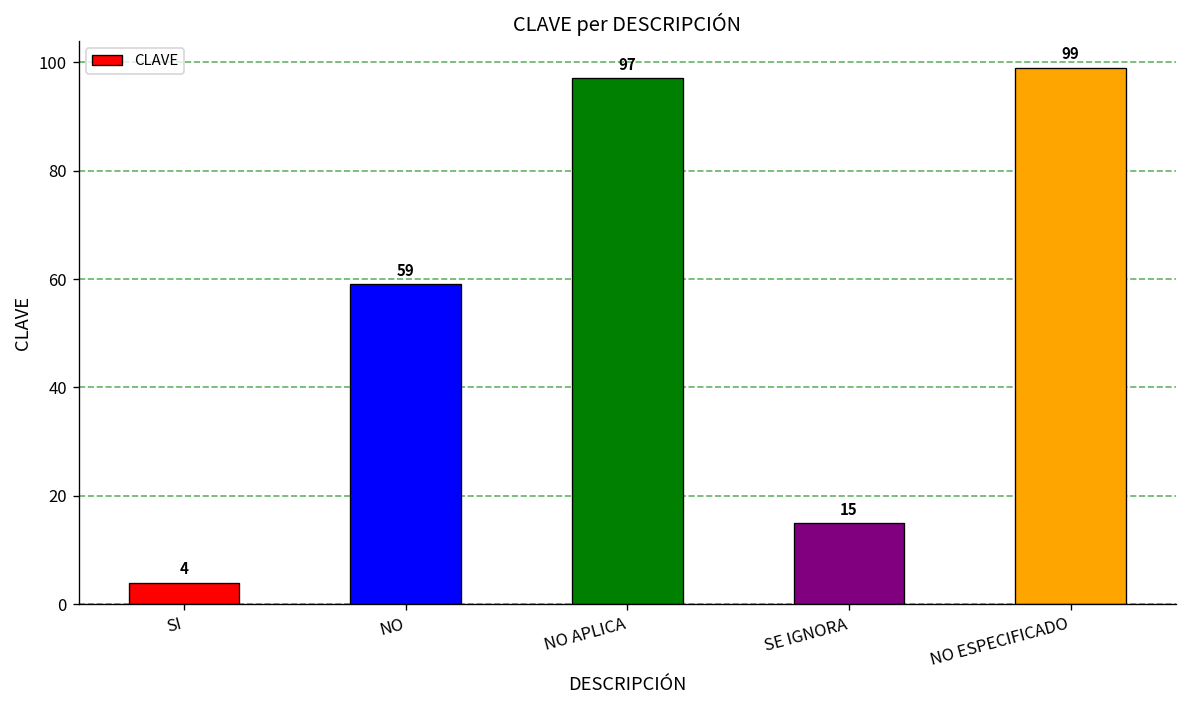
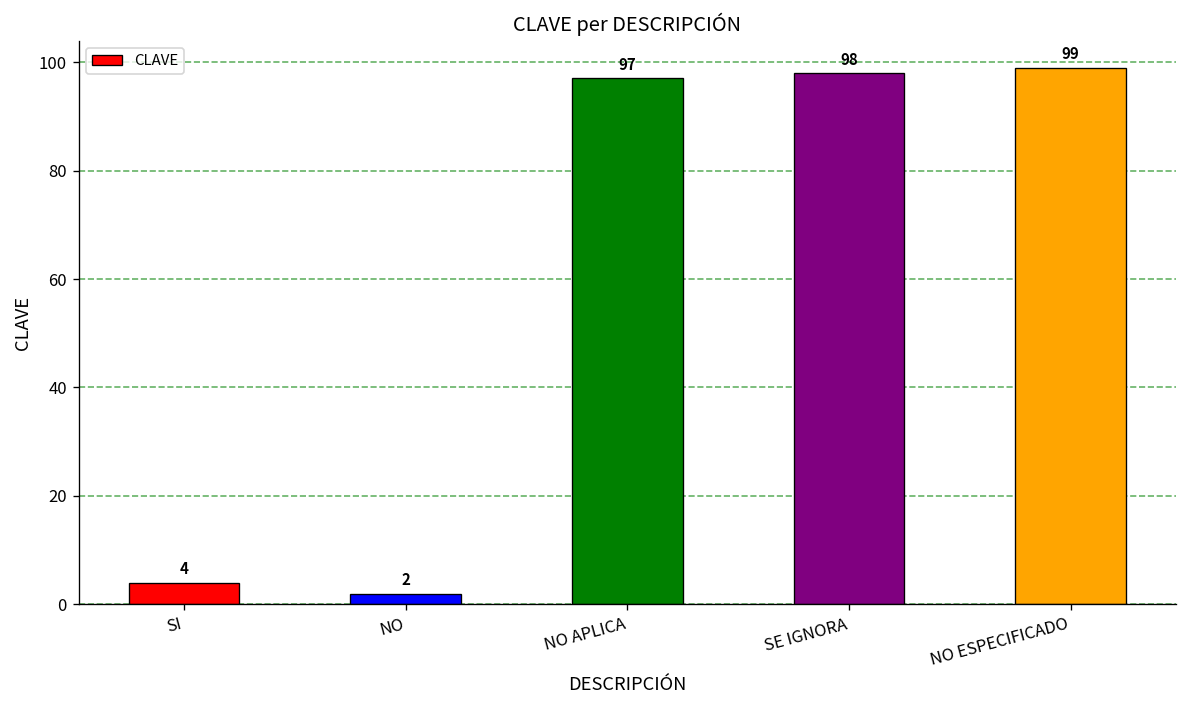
NO: 59 -> 2
SE IGNORA: 15 -> 98
